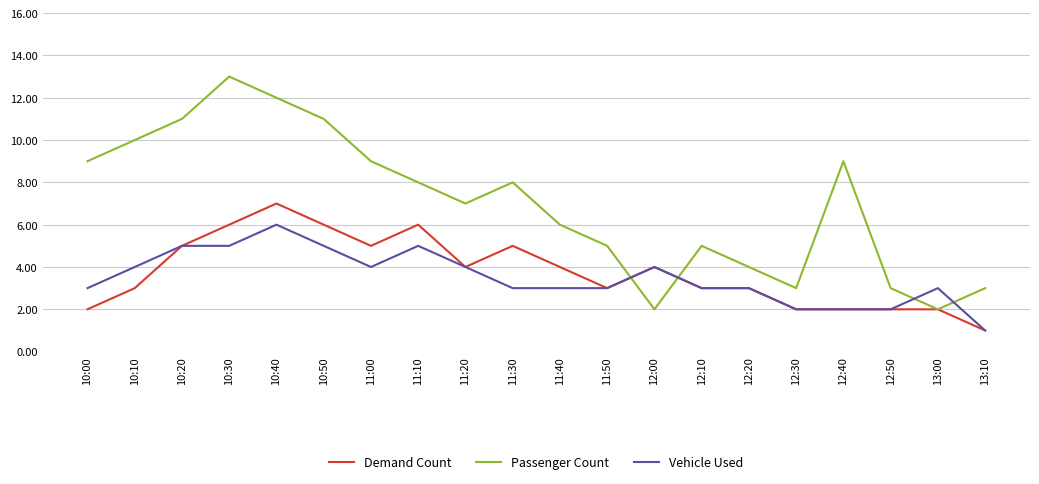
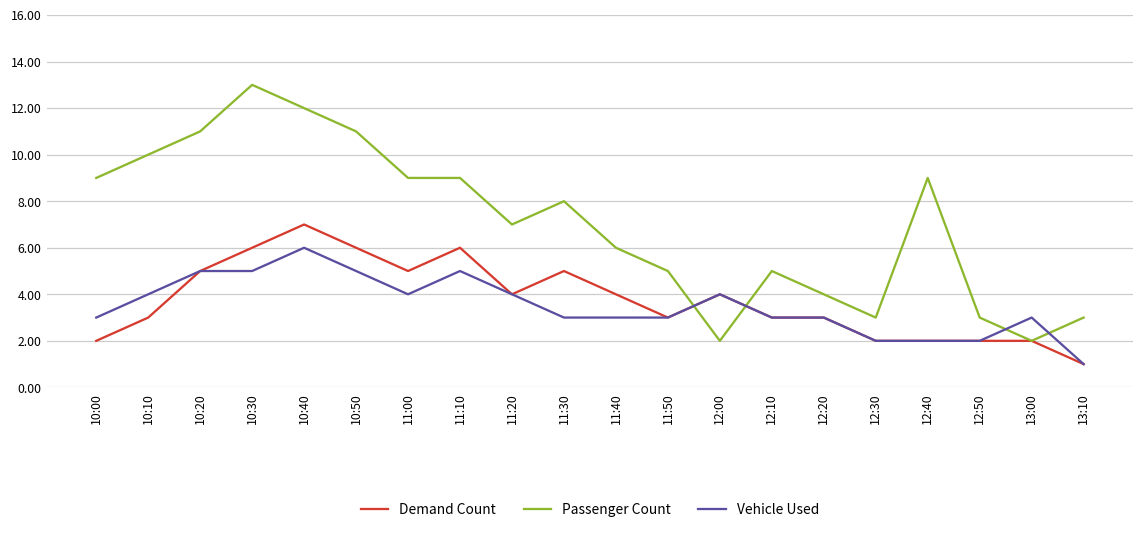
Passenger Count, 11:10: 8 -> 9
